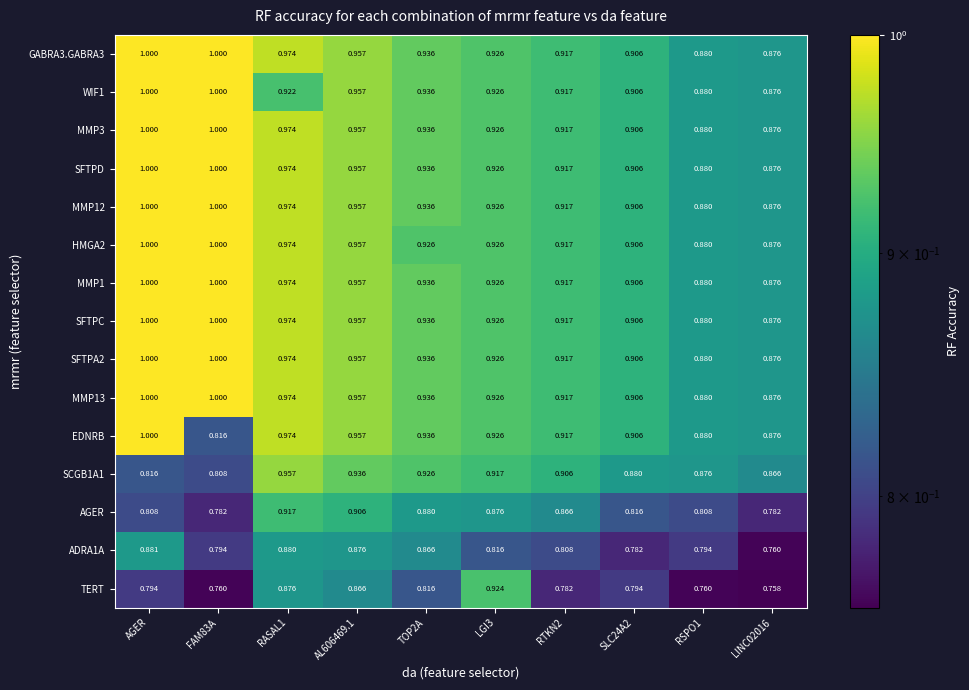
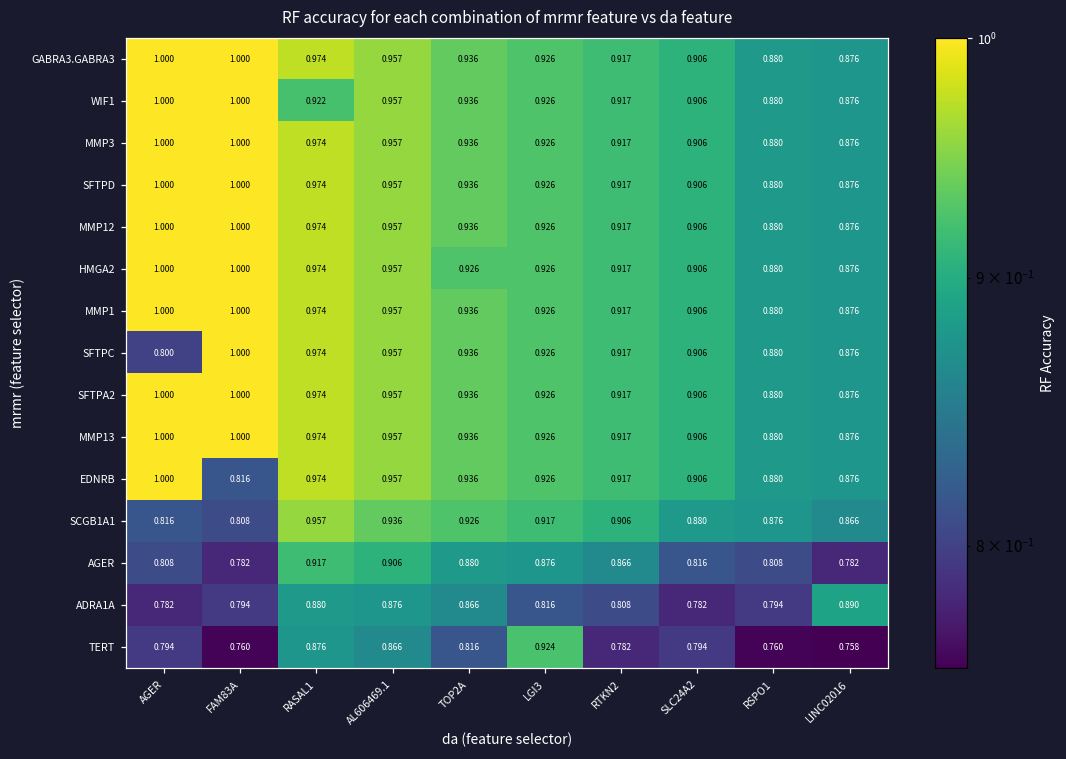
SFTPC, AGER: 1.000 -> 0.800
ADRA1A, AGER: 0.881 -> 0.782
ADRA1A, LINC02016: 0.760 -> 0.890
